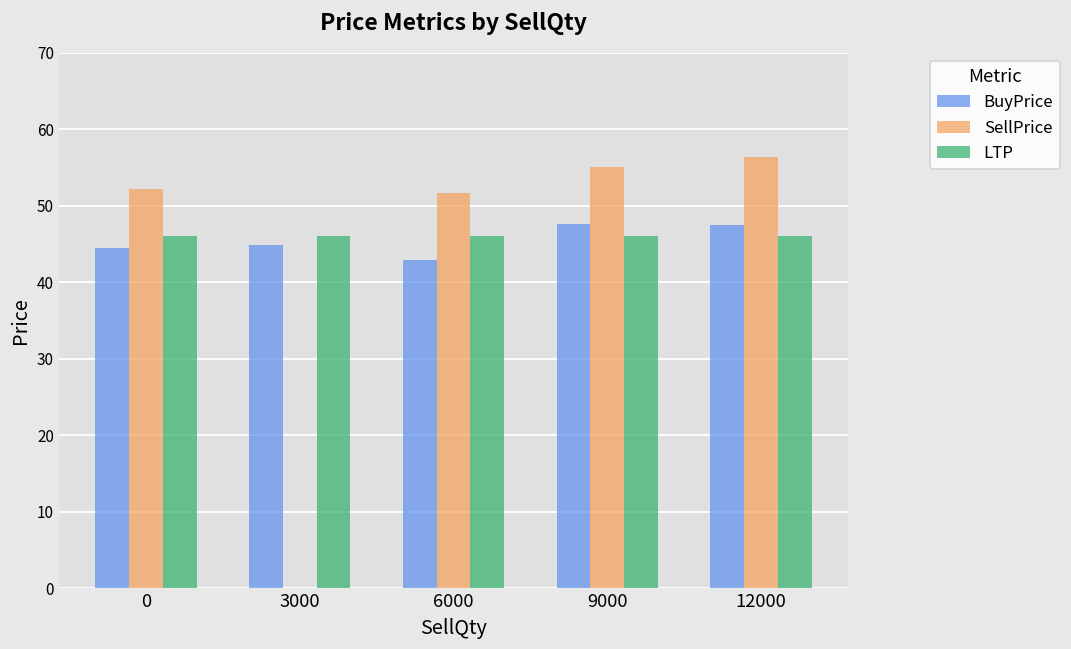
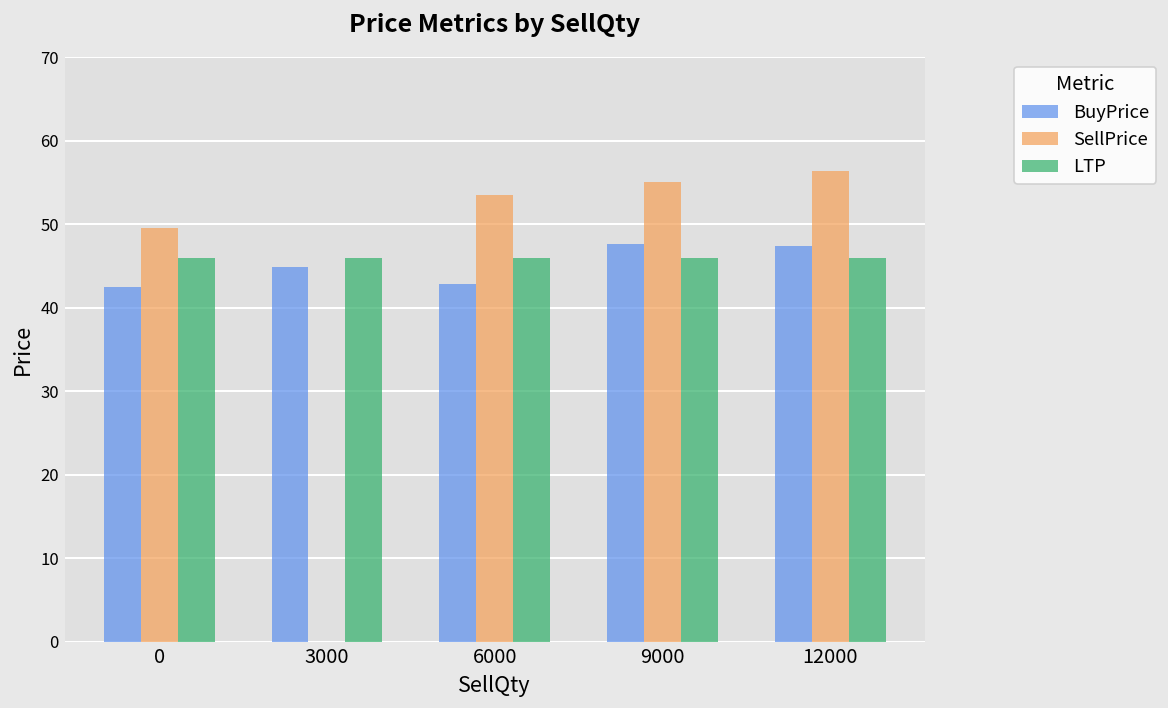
BuyPrice, 0: 44 -> 43
SellPrice, 0: 52 -> 50
SellPrice, 6000: 52 -> 53
